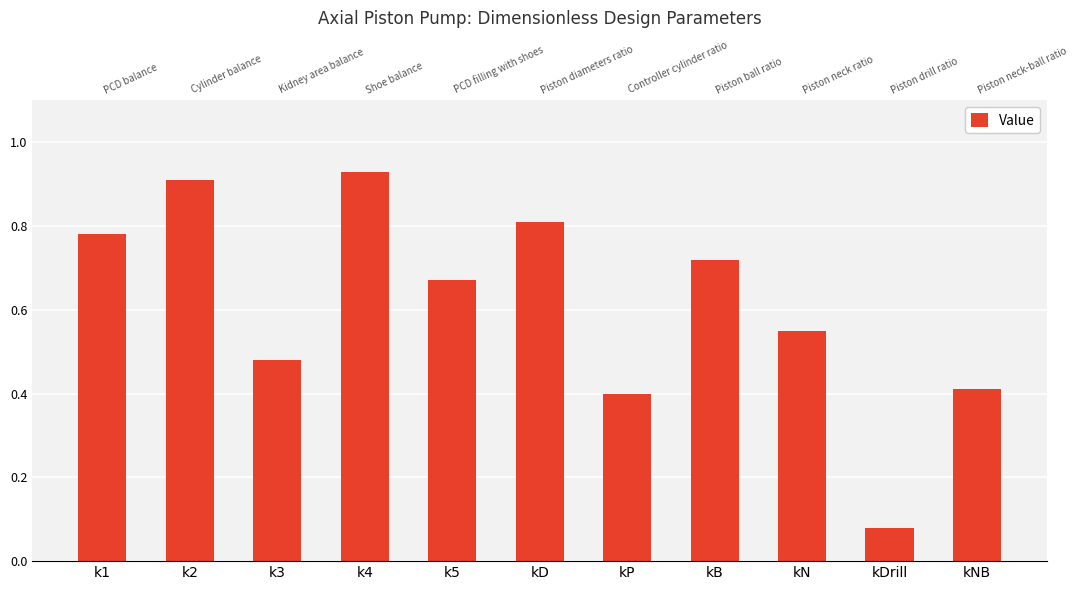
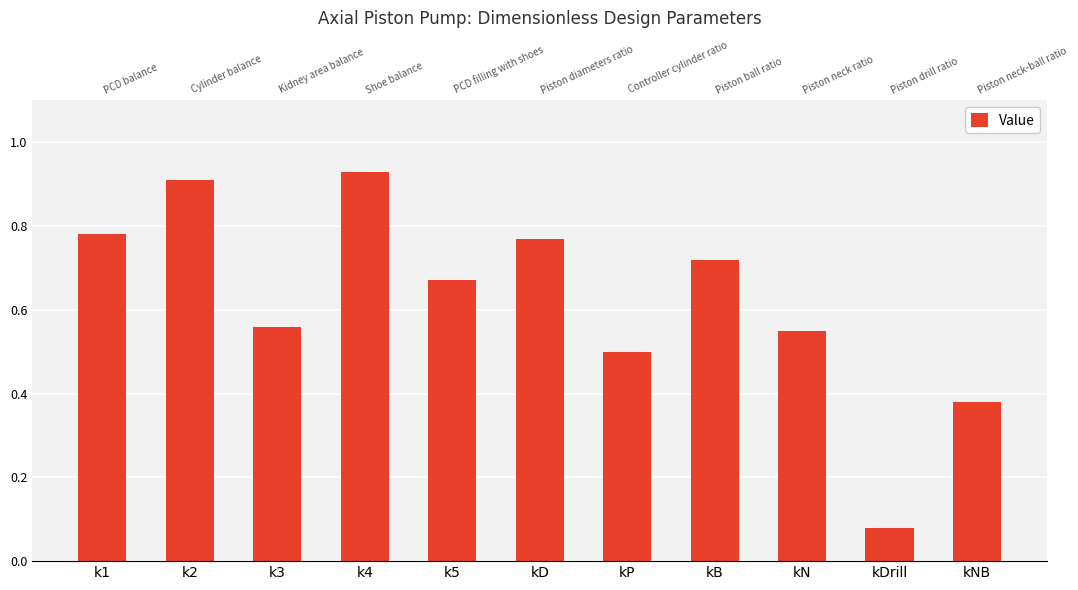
k3: 0.48 -> 0.56
kD: 0.81 -> 0.77
kP: 0.4 -> 0.5
kNB: 0.41 -> 0.38
